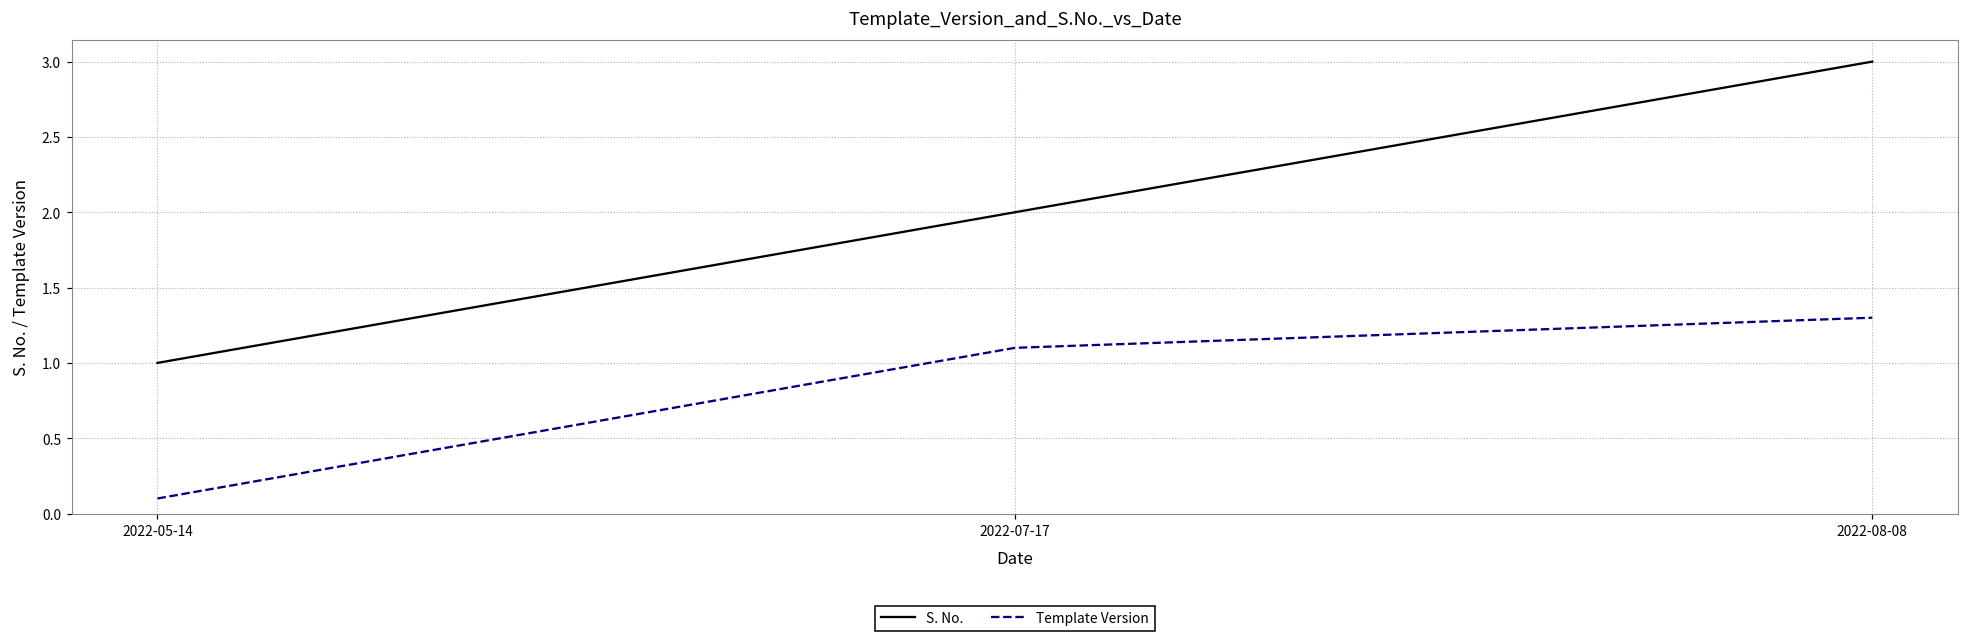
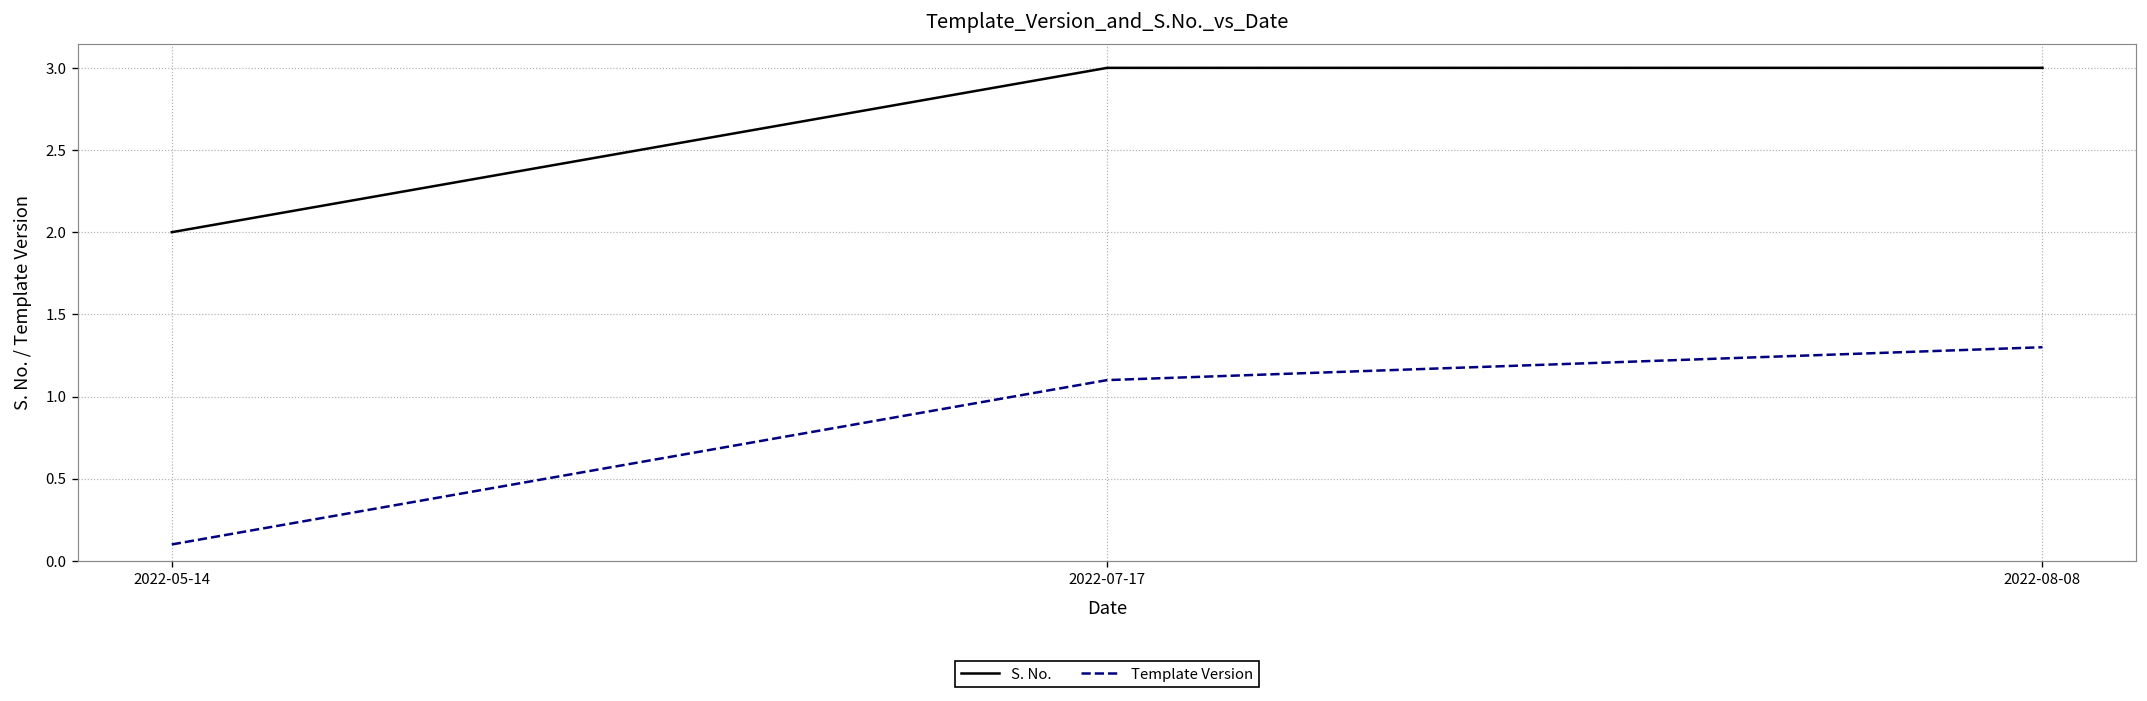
S. No., 2022-05-14: 1 -> 2
S. No., 2022-07-17: 2 -> 3
